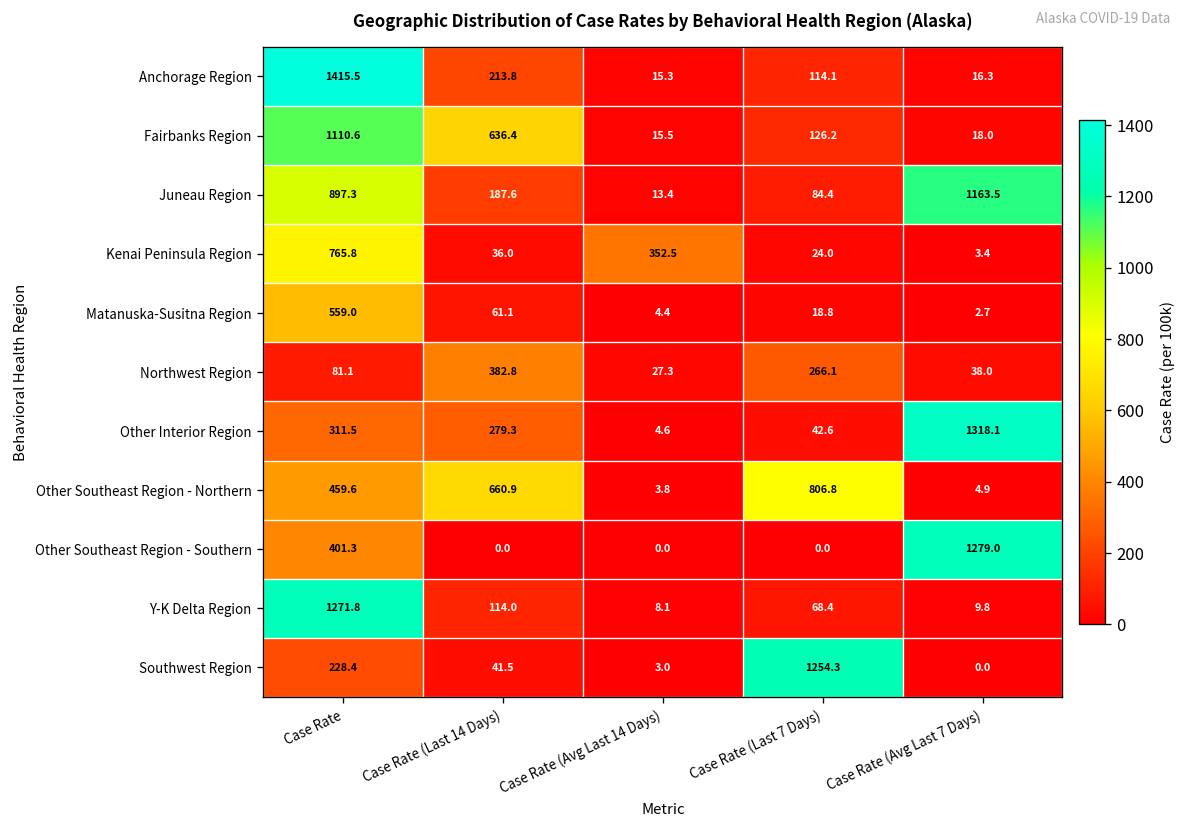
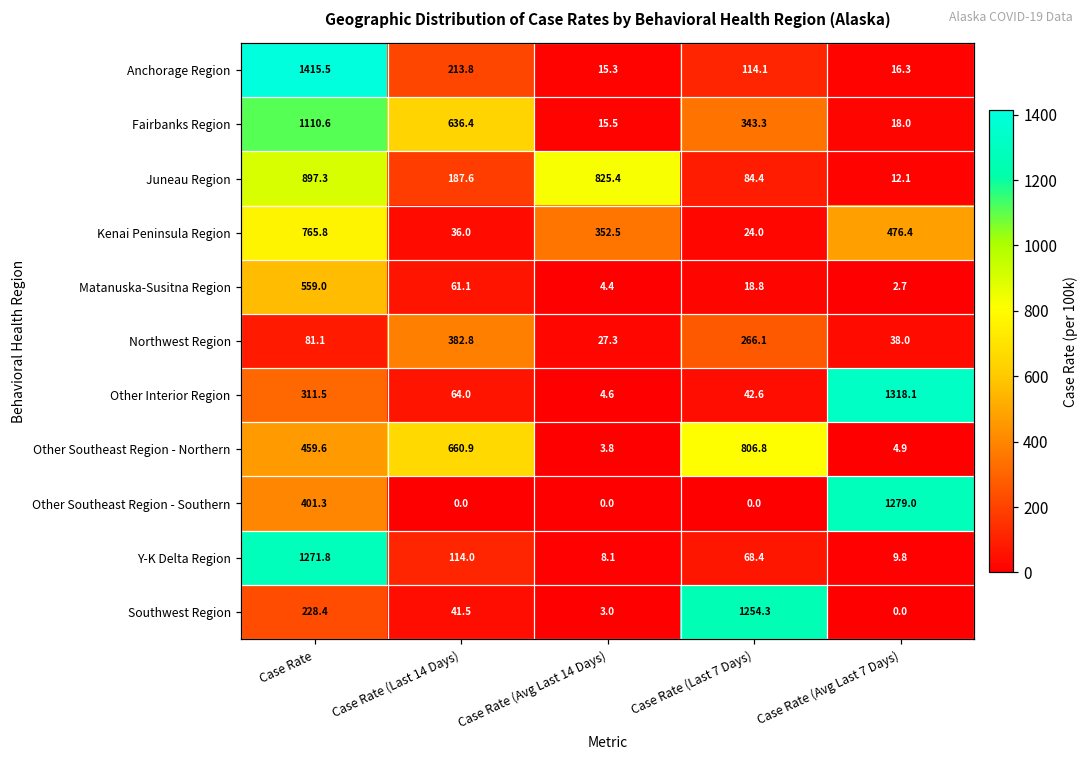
Fairbanks Region, Case Rate (Last 7 Days): 126.2 -> 343.3
Juneau Region, Case Rate (Avg Last 14 Days): 13.4 -> 825.4
Juneau Region, Case Rate (Avg Last 7 Days): 1163.5 -> 12.1
Kenai Peninsula Region, Case Rate (Avg Last 7 Days): 3.4 -> 476.4
Other Interior Region, Case Rate (Last 14 Days): 279.3 -> 64.0
